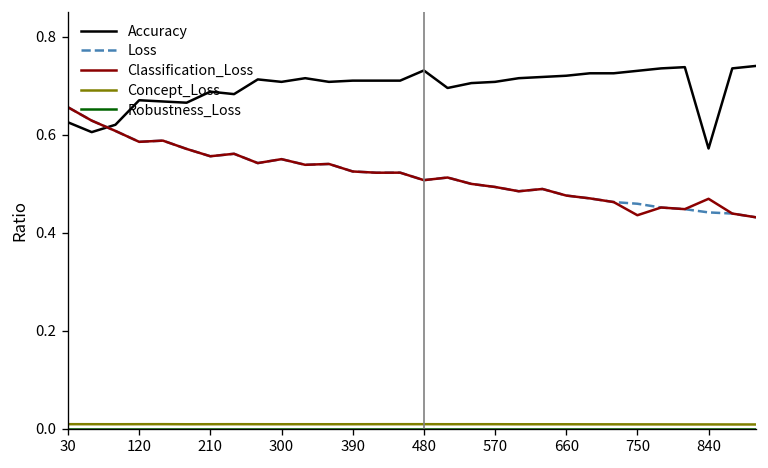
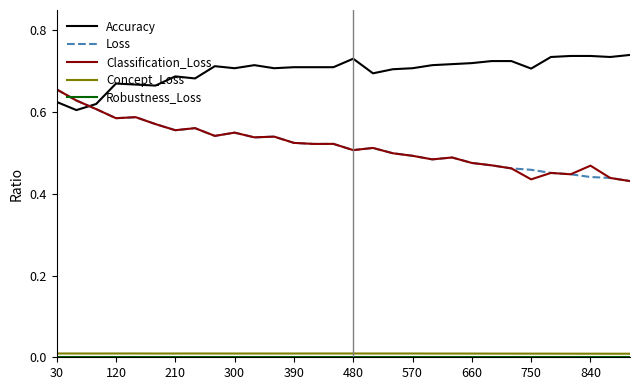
Accuracy, 750: 0.73 -> 0.71
Accuracy, 840: 0.57 -> 0.74
